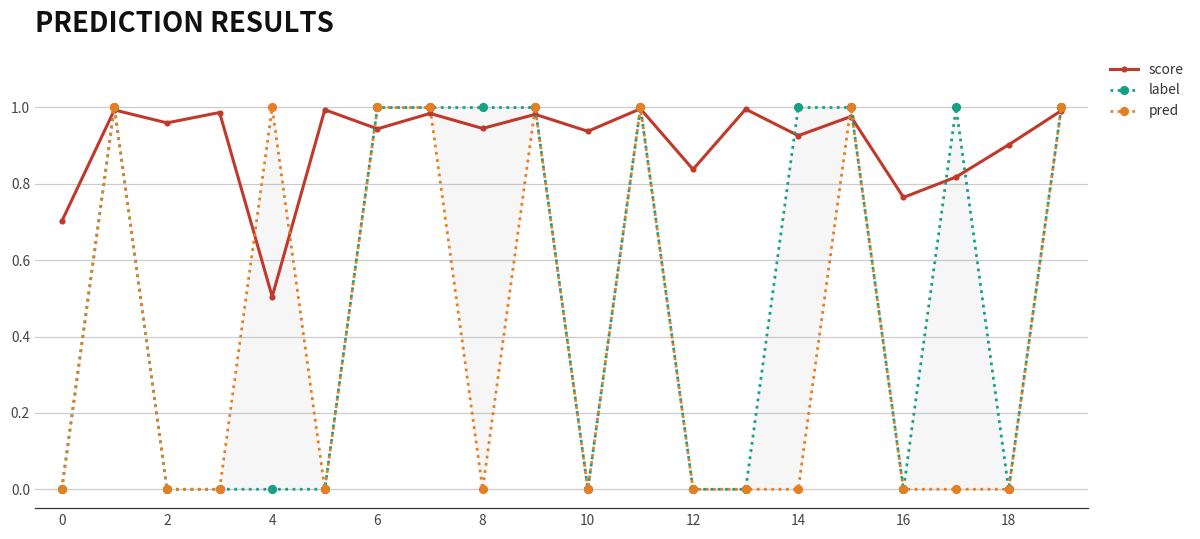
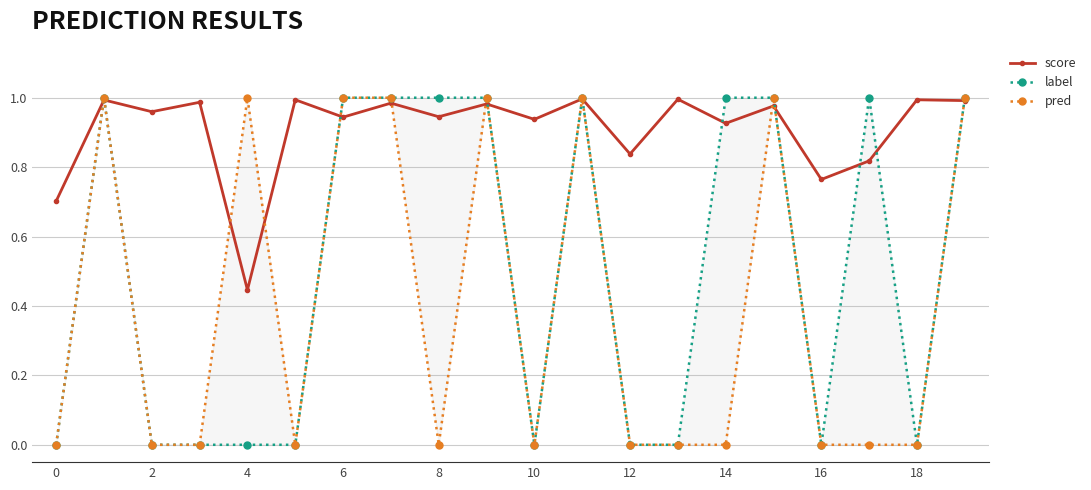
score, 4: 0.50 -> 0.45
score, 18: 0.90 -> 0.99
